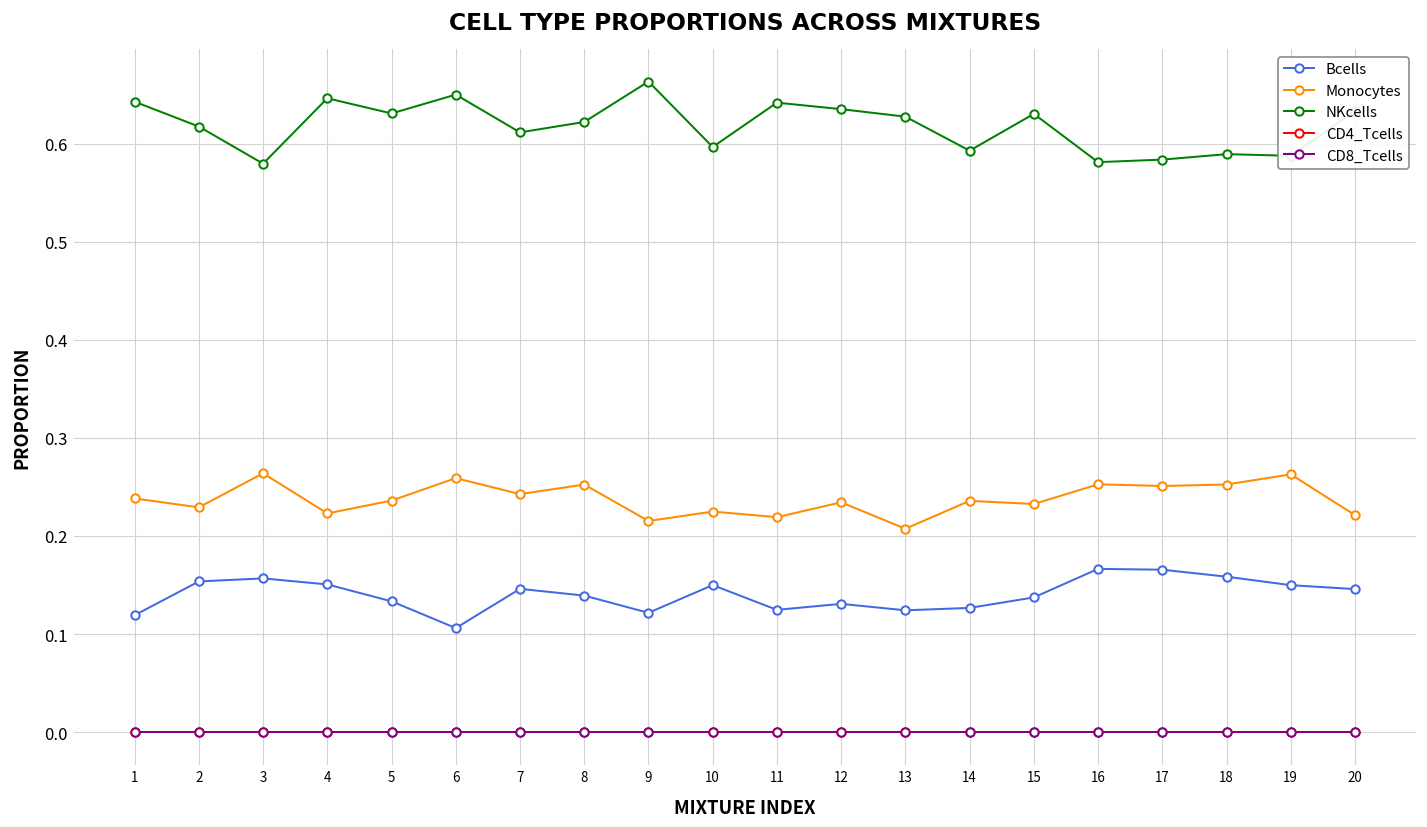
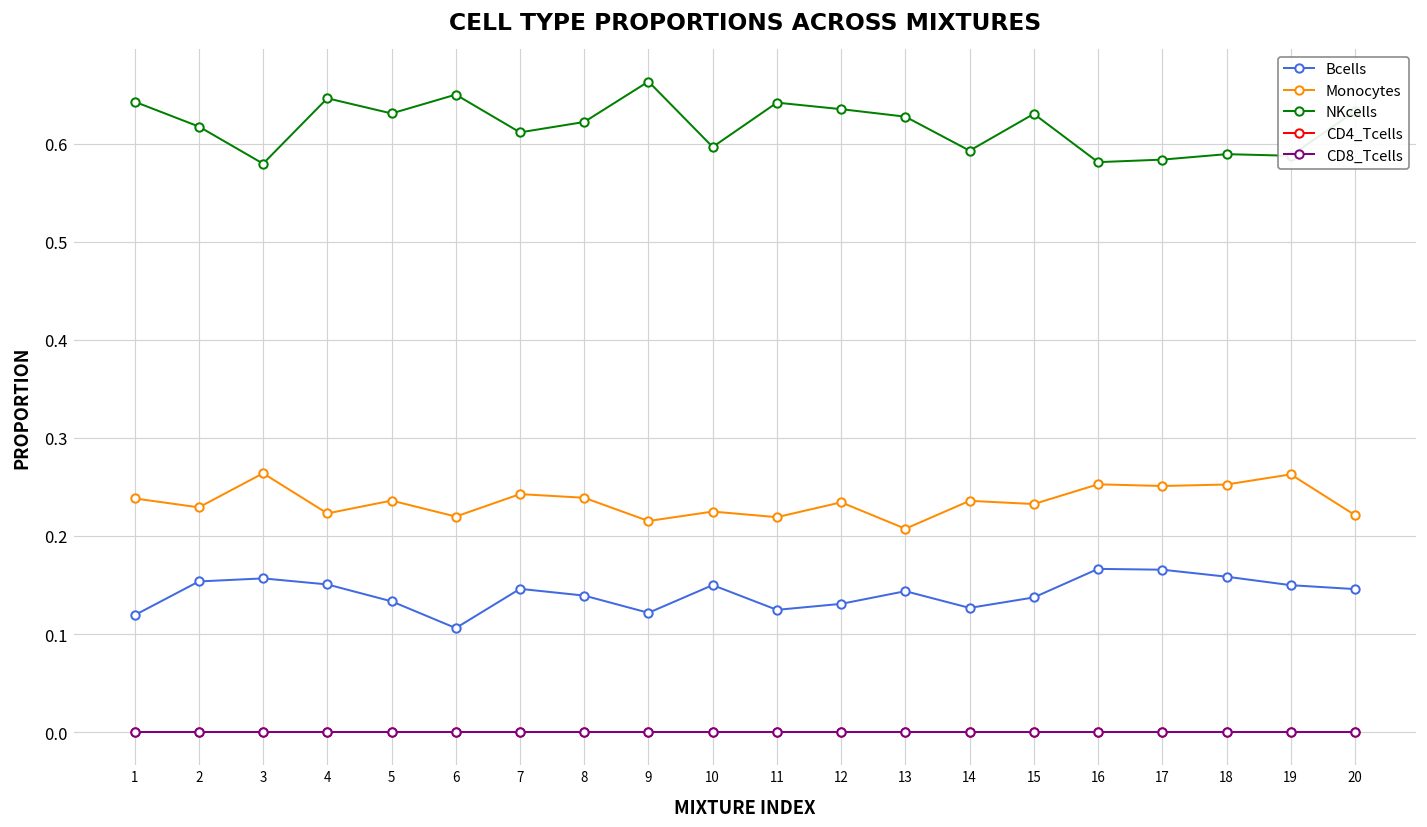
Monocytes, 6: 0.26 -> 0.22
Monocytes, 8: 0.25 -> 0.24
Bcells, 13: 0.12 -> 0.14
